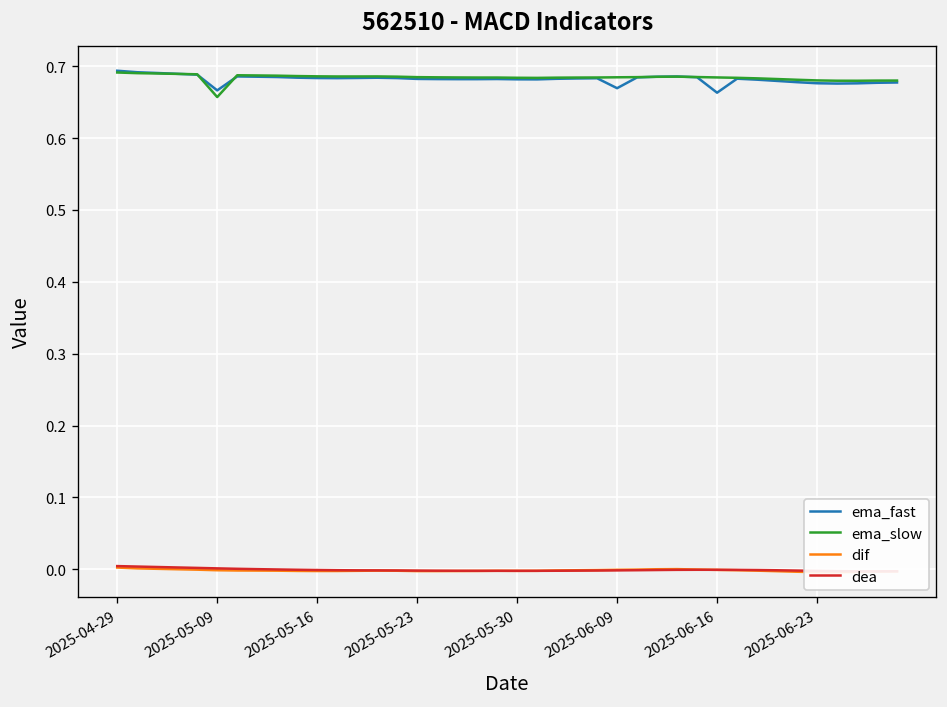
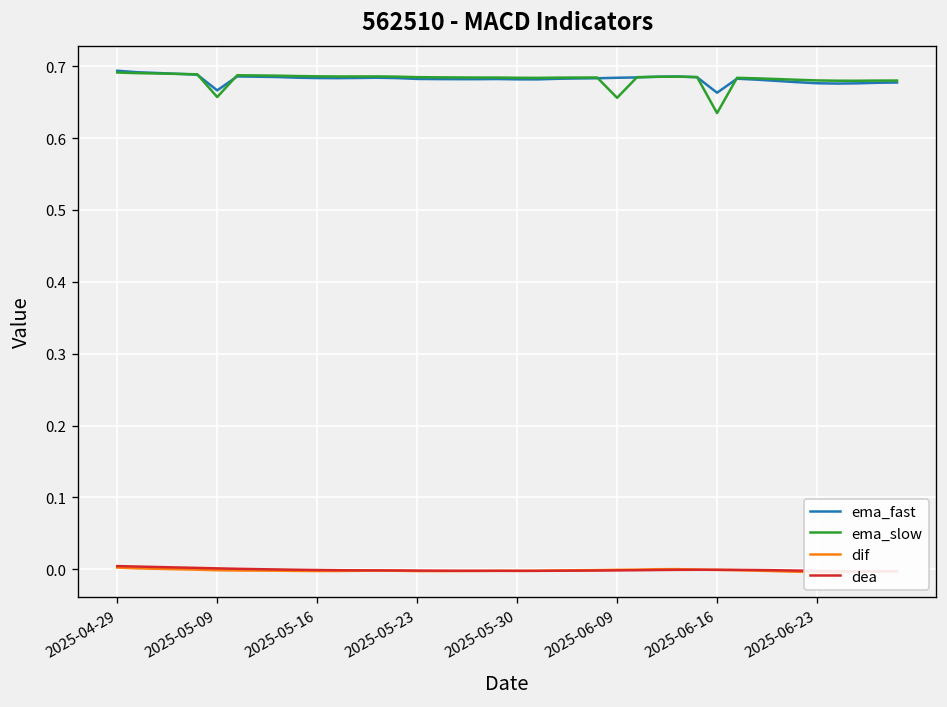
ema_fast, 2025-06-09: 0.67 -> 0.68
ema_slow, 2025-06-09: 0.68 -> 0.66
ema_slow, 2025-06-16: 0.68 -> 0.63
